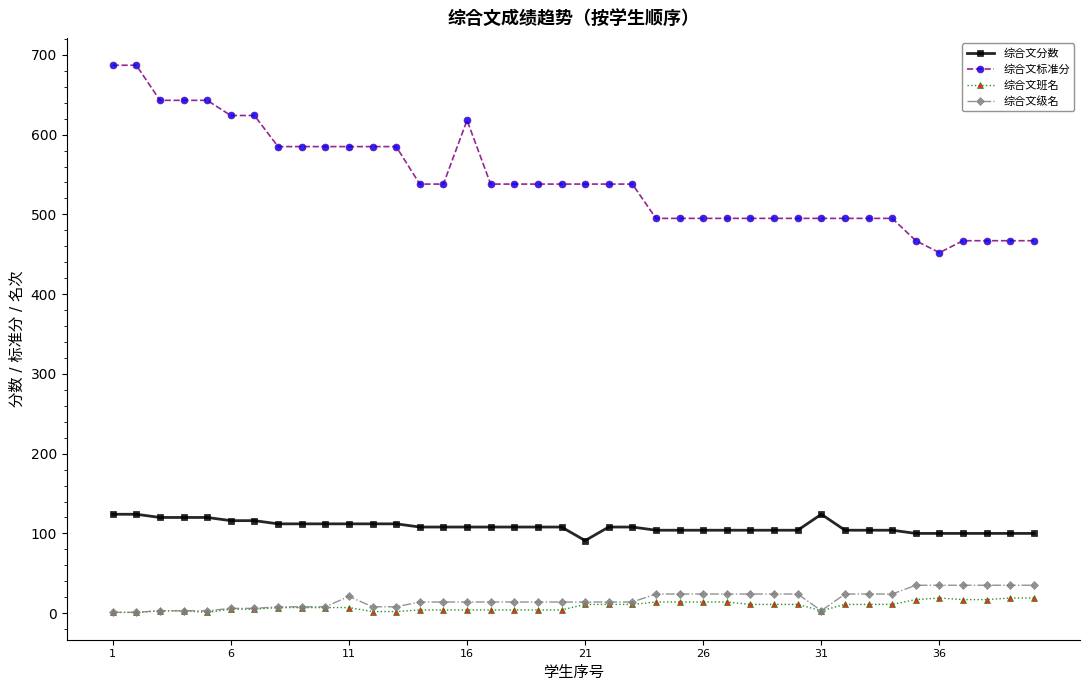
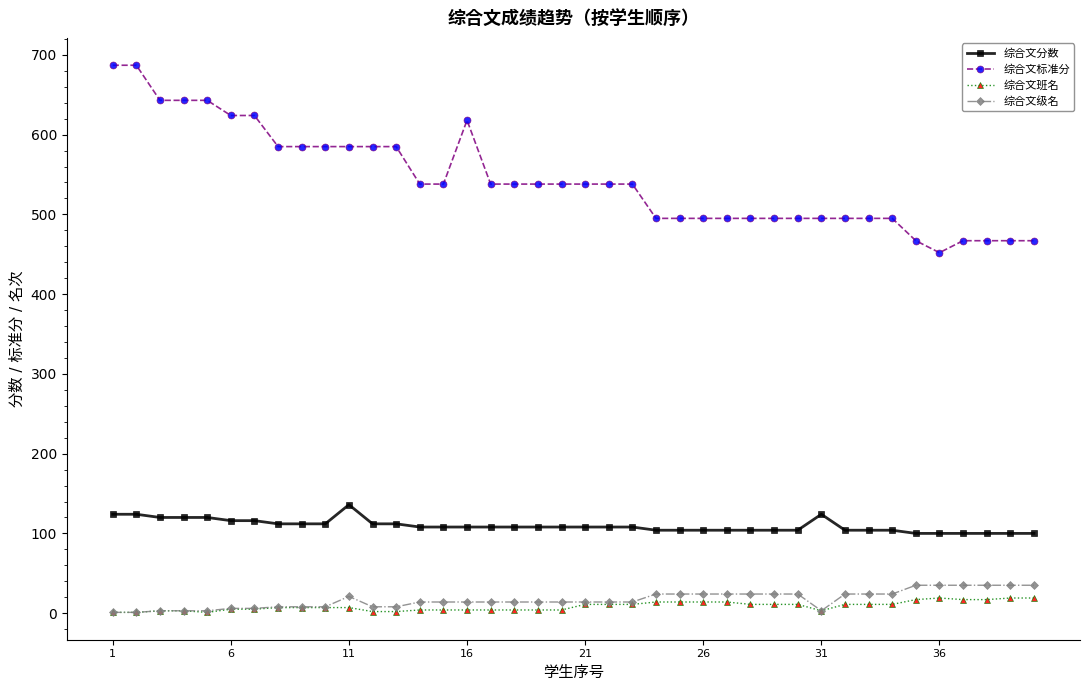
综合文分数, 11: 110 -> 140
综合文分数, 21: 90 -> 110
